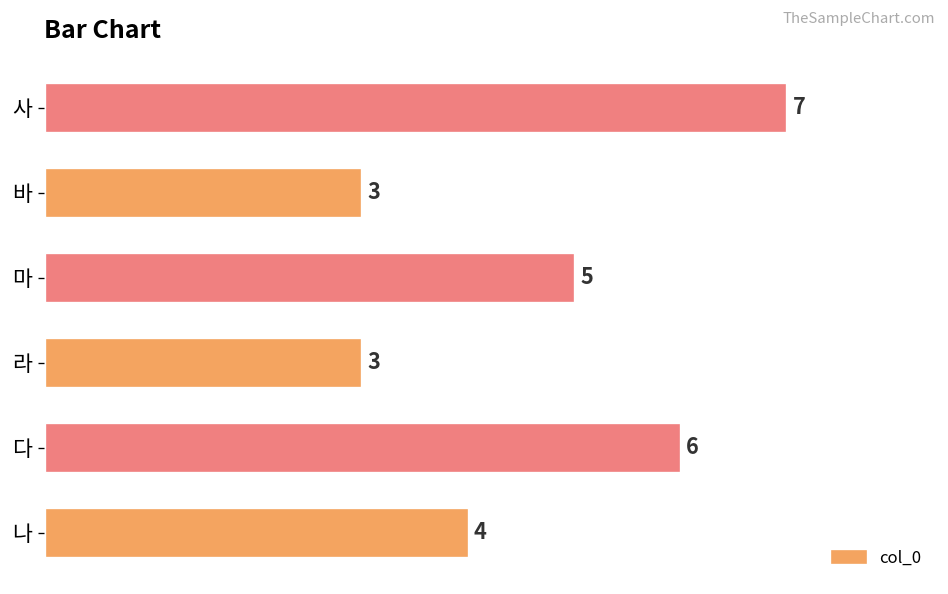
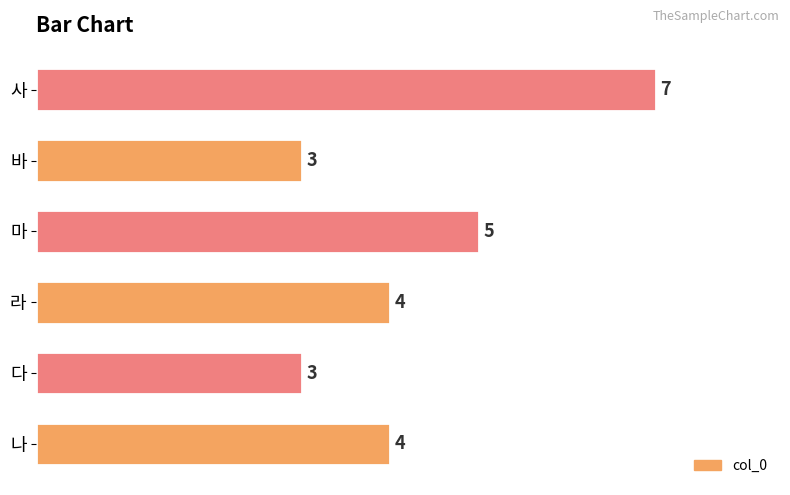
라: 3 -> 4
다: 6 -> 3
